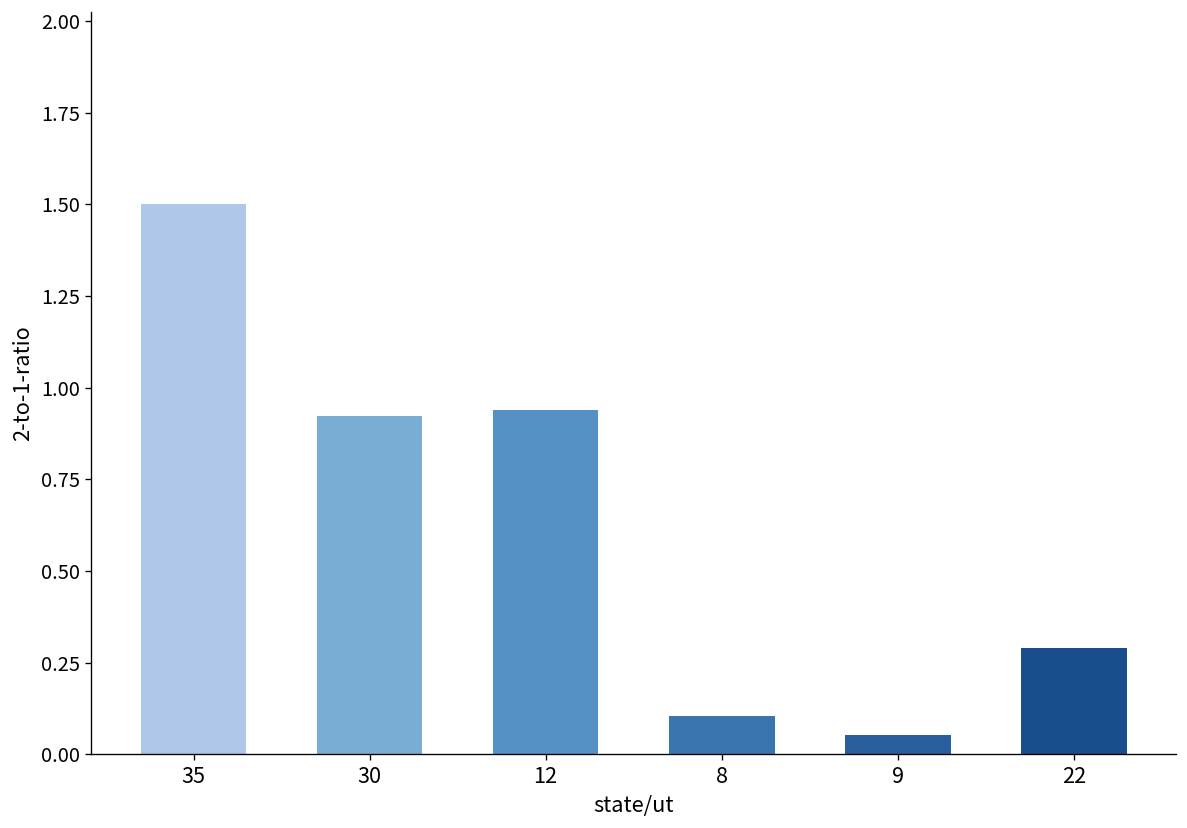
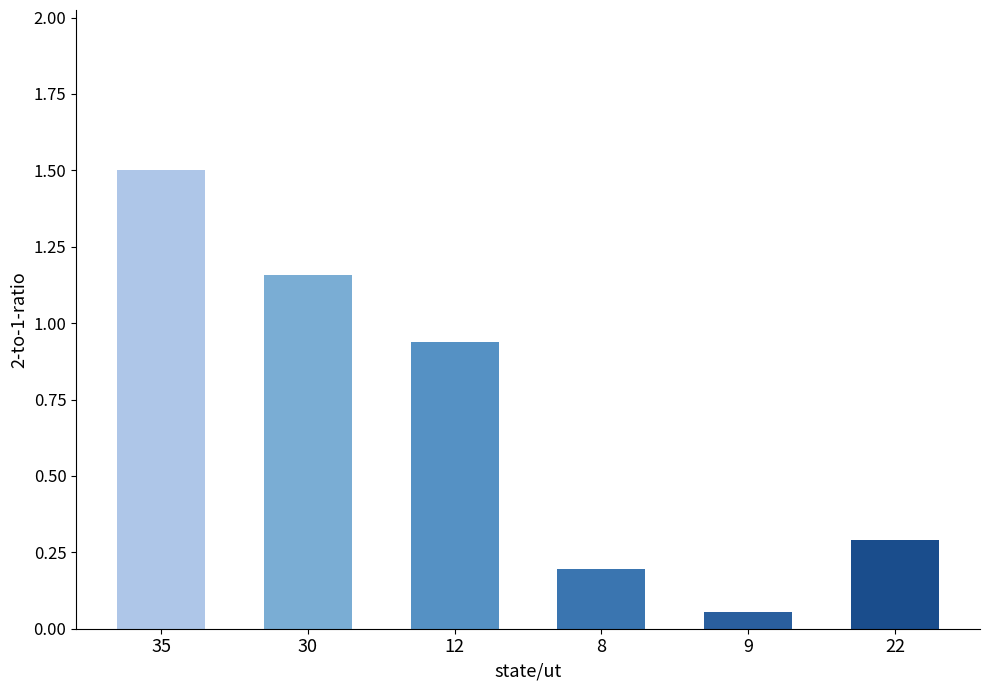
30: 0.92 -> 1.16
8: 0.11 -> 0.20
